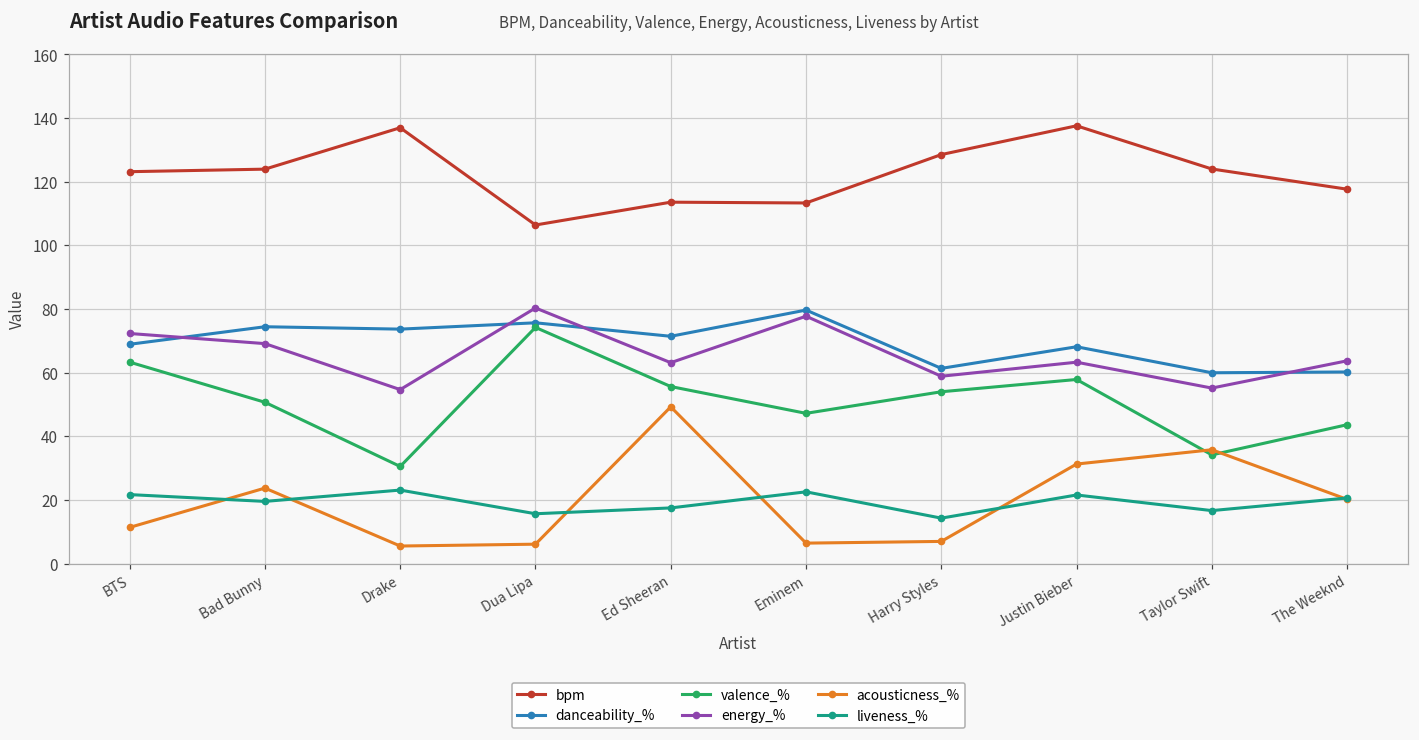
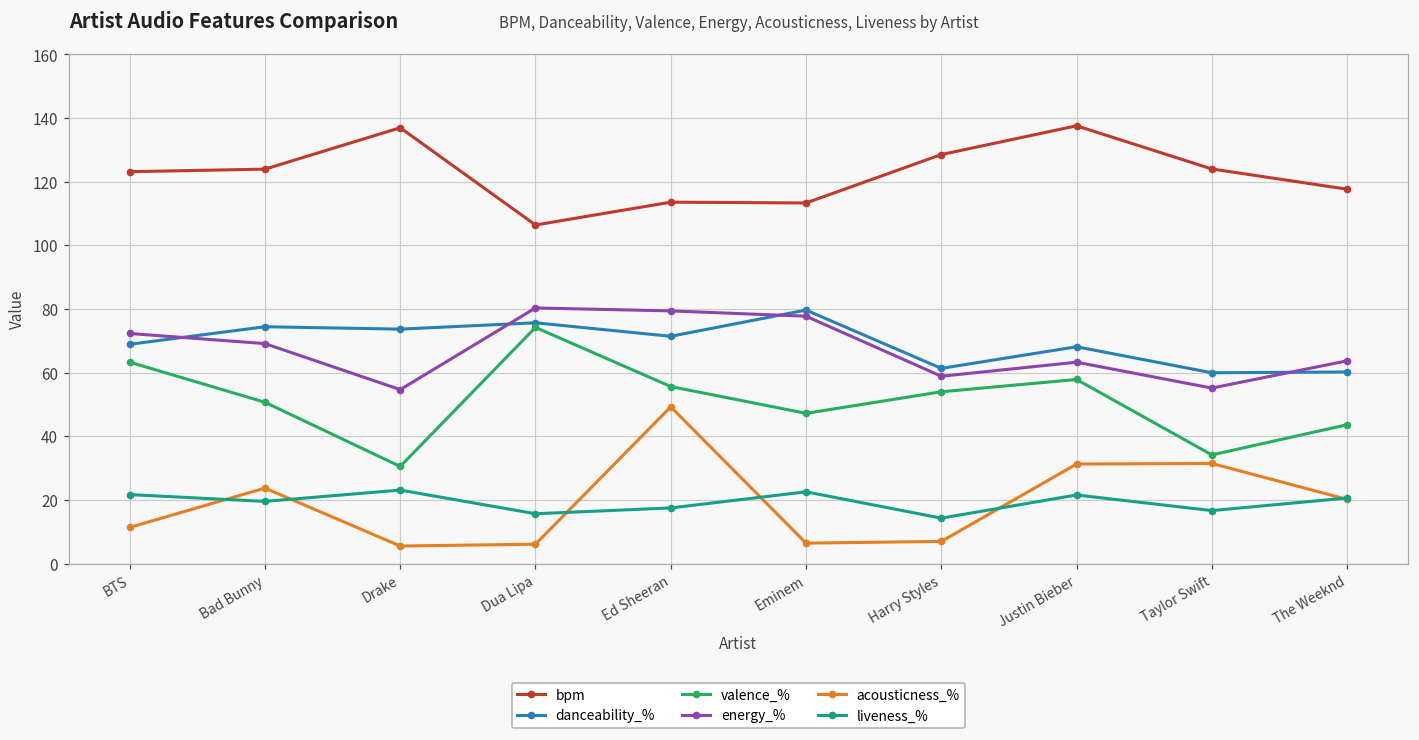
energy_%, Ed Sheeran: 63 -> 79
acousticness_%, Taylor Swift: 36 -> 31
